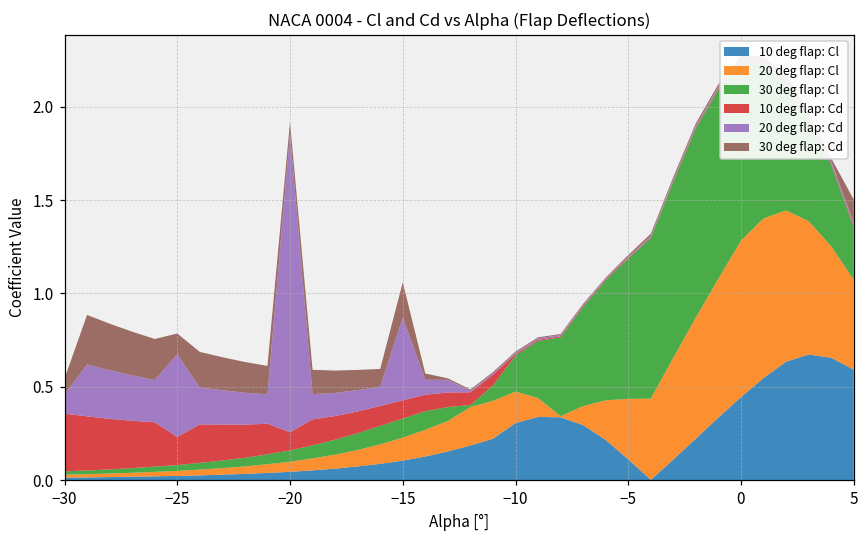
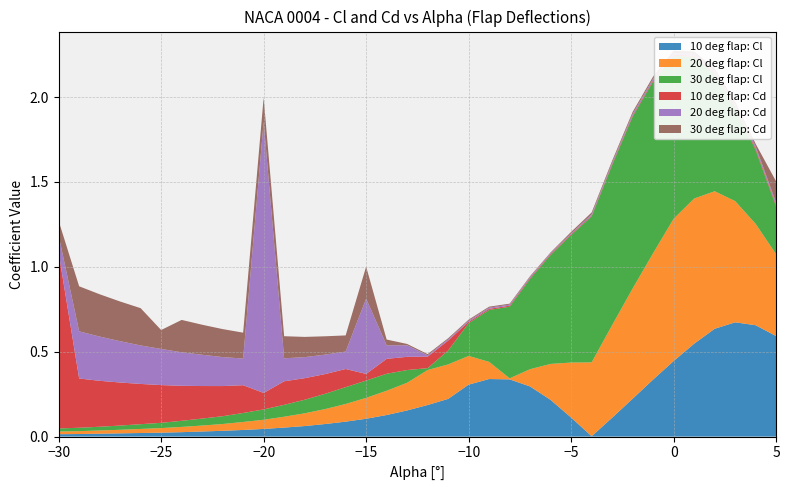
10 deg flap: Cd, −30: 0.31 -> 1.03
10 deg flap: Cd, −25: 0.15 -> 0.22
20 deg flap: Cd, −25: 0.44 -> 0.21
30 deg flap: Cd, −20: 0.06 -> 0.14
10 deg flap: Cd, −15: 0.10 -> 0.04
